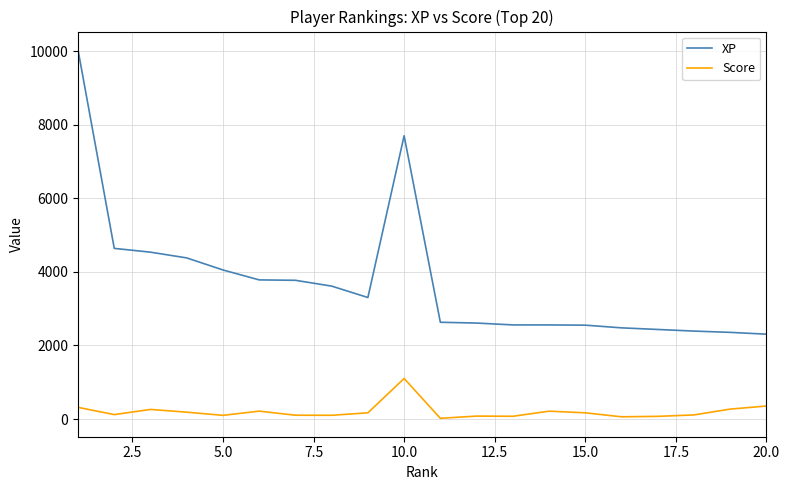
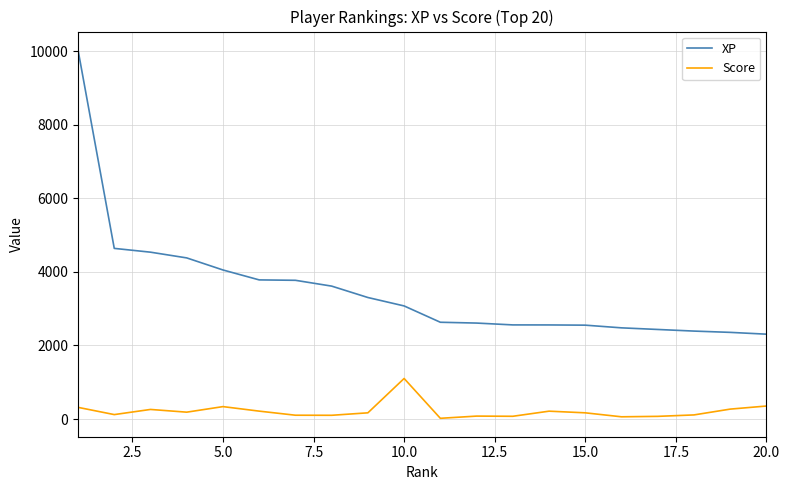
Score, 5.0: 100 -> 300
XP, 10.0: 7700 -> 3100
